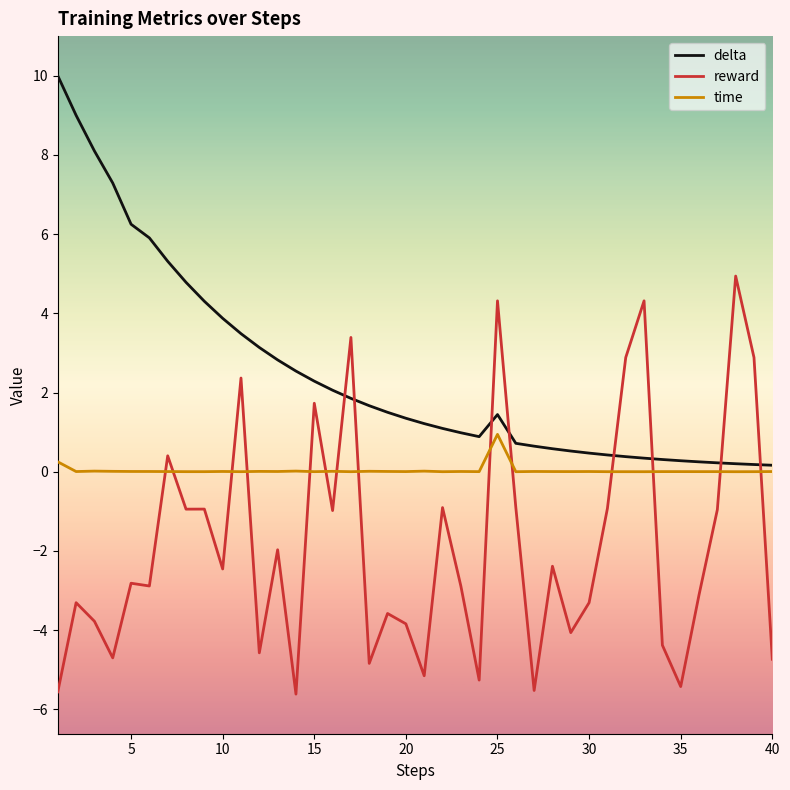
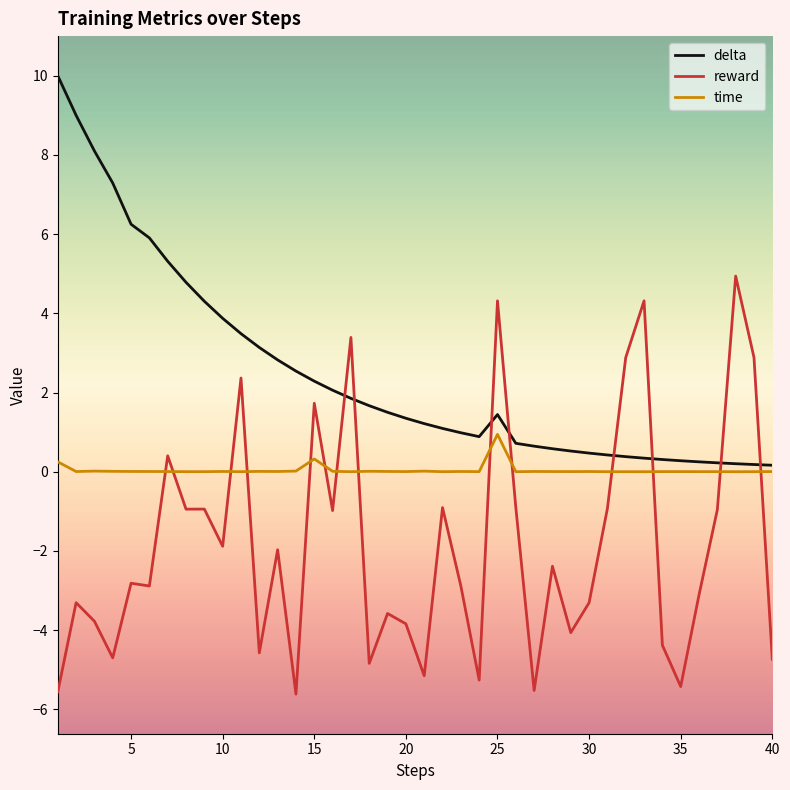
reward, 10: -2.5 -> -1.9
time, 15: 0.0 -> 0.3
